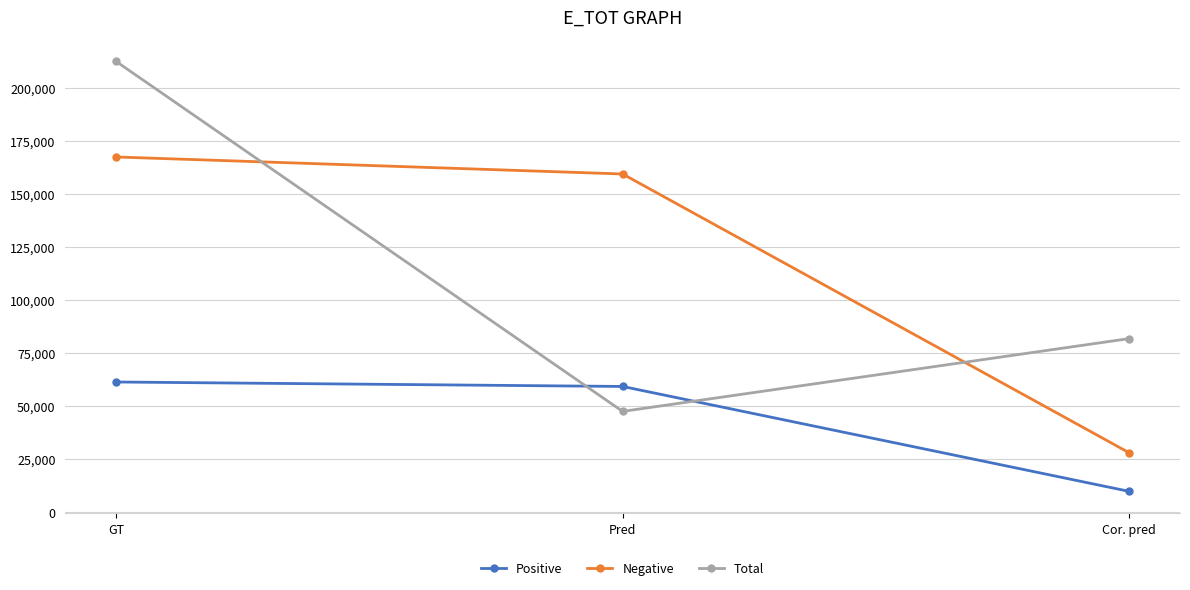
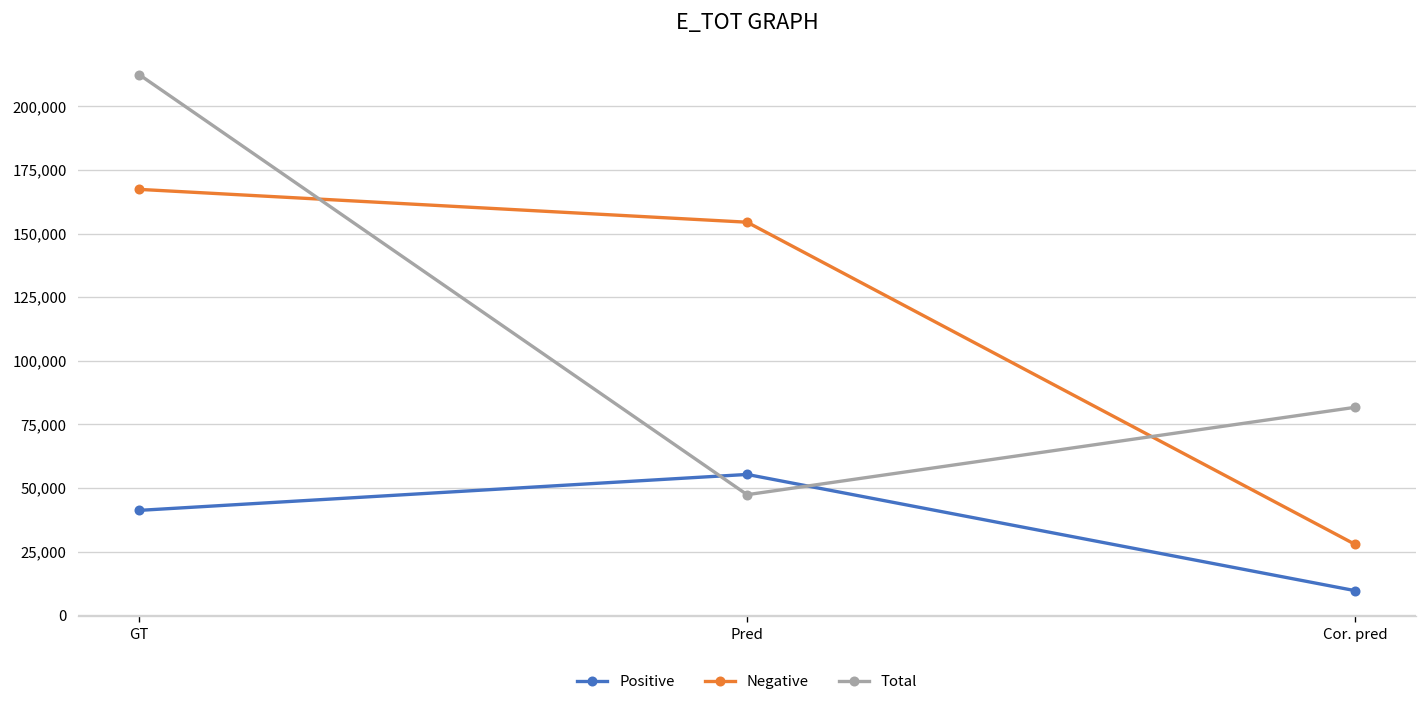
Positive, GT: 61,000 -> 41,000
Positive, Pred: 59,000 -> 55,000
Negative, Pred: 159,000 -> 154,000
